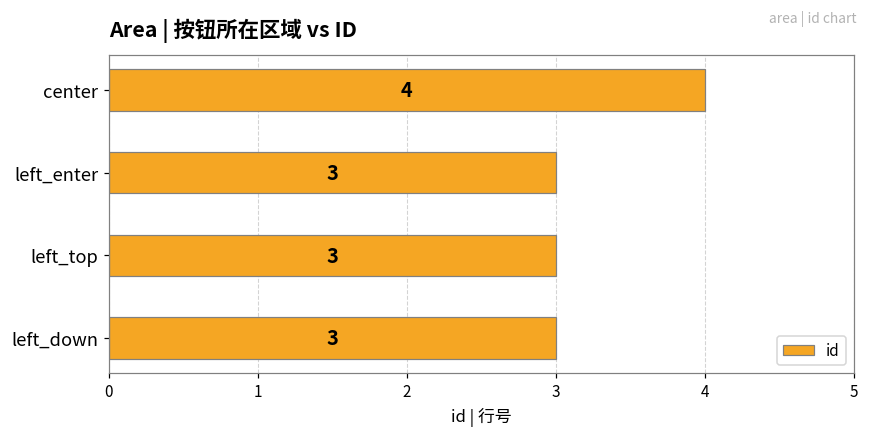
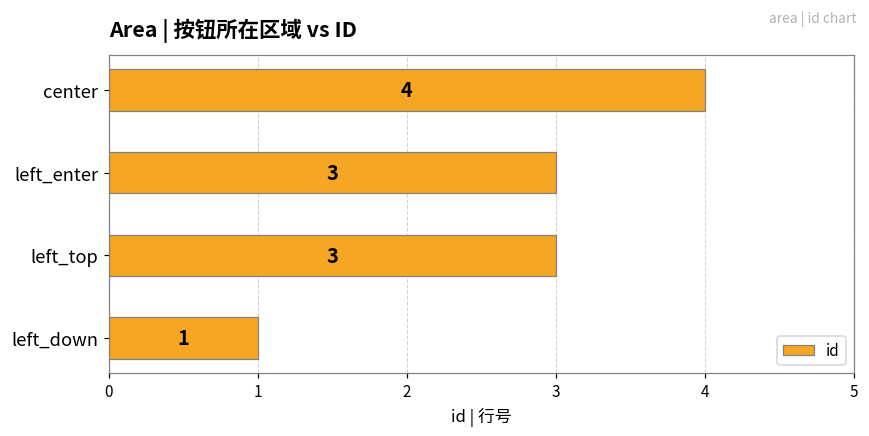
left_down: 3 -> 1
